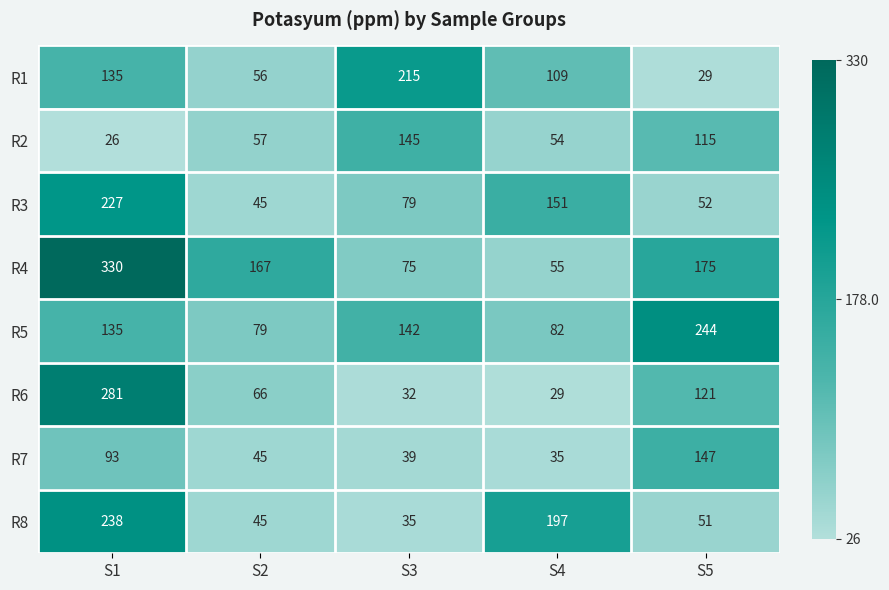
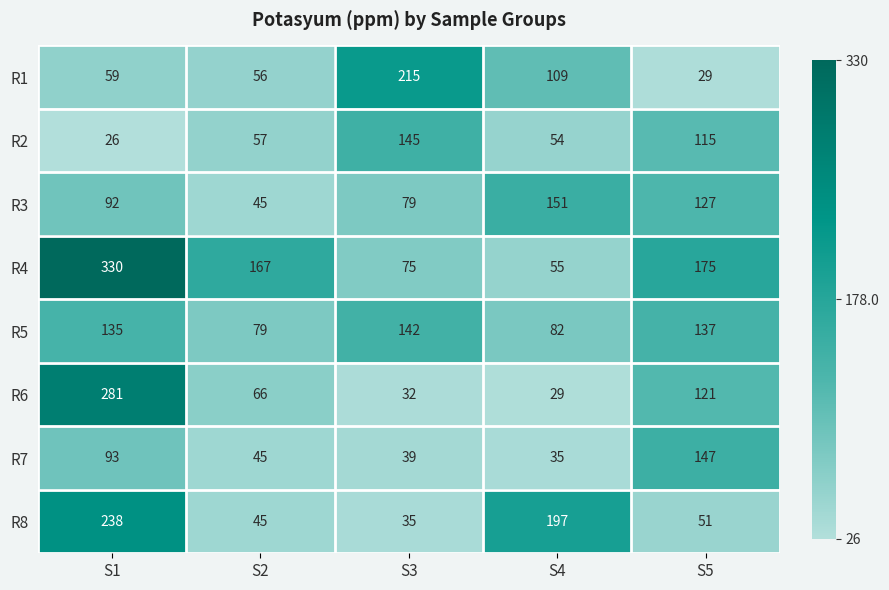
R1, S1: 135 -> 59
R3, S1: 227 -> 92
R3, S5: 52 -> 127
R5, S5: 244 -> 137
